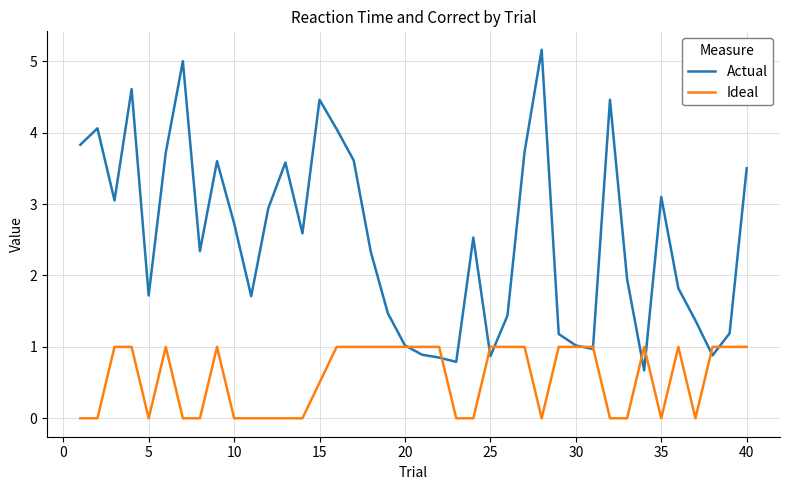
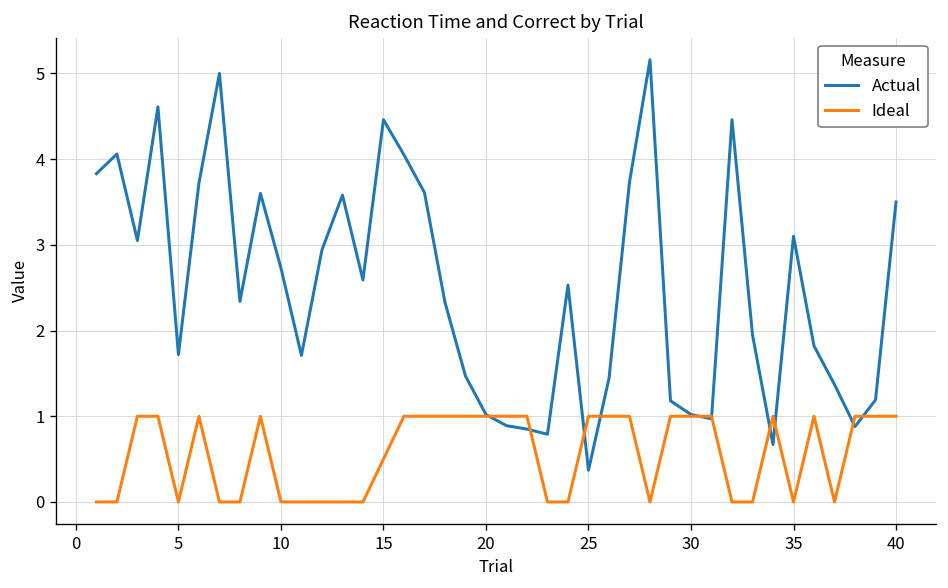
Actual, 25: 0.9 -> 0.4
